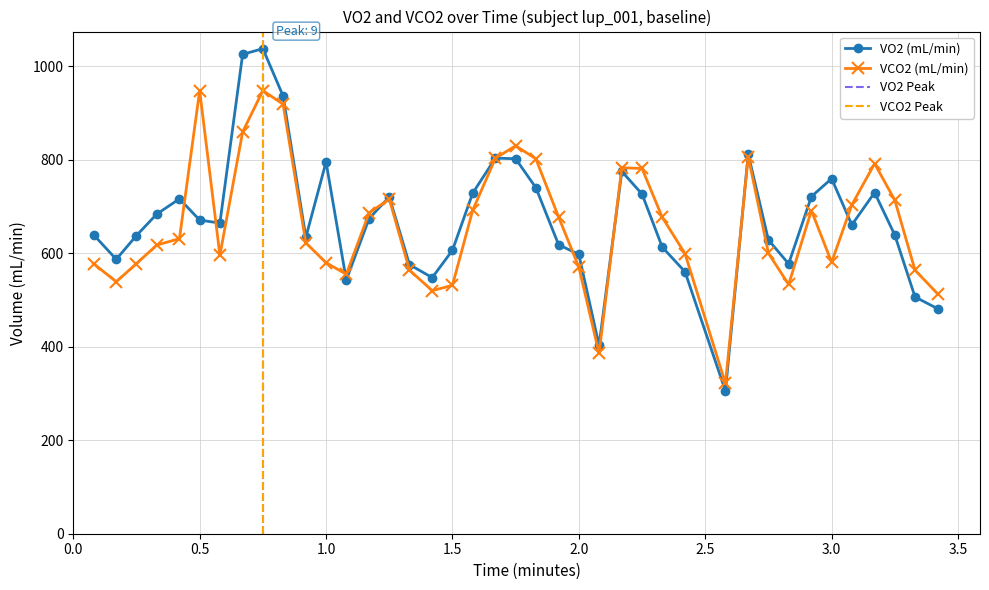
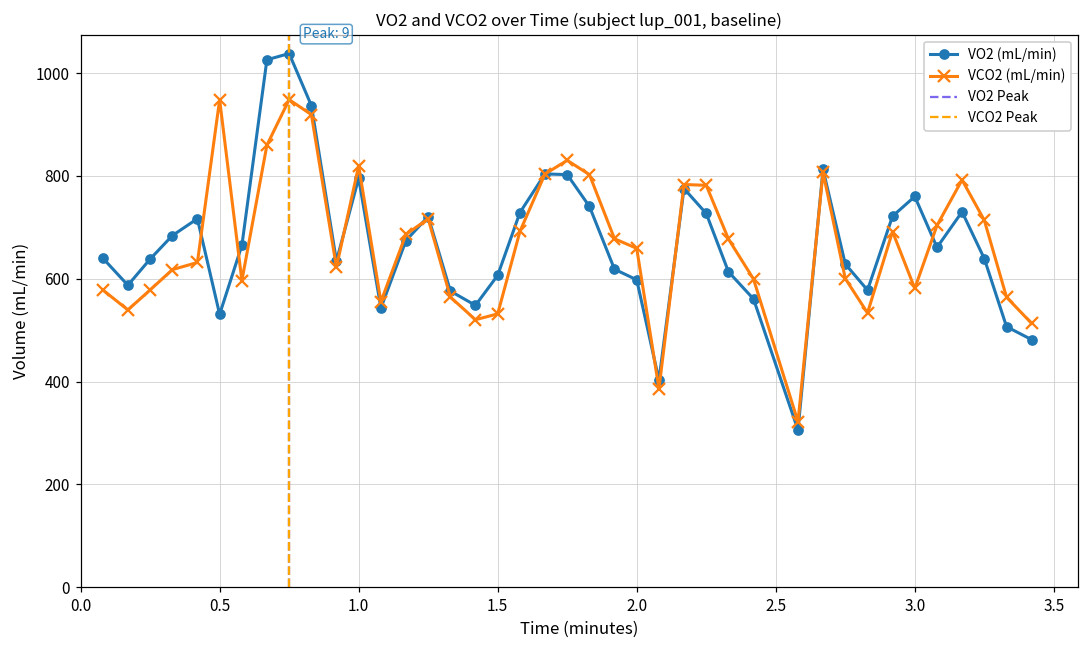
VO2 (mL/min), 0.5: 670 -> 530
VCO2 (mL/min), 1.0: 580 -> 820
VCO2 (mL/min), 2.0: 570 -> 660
